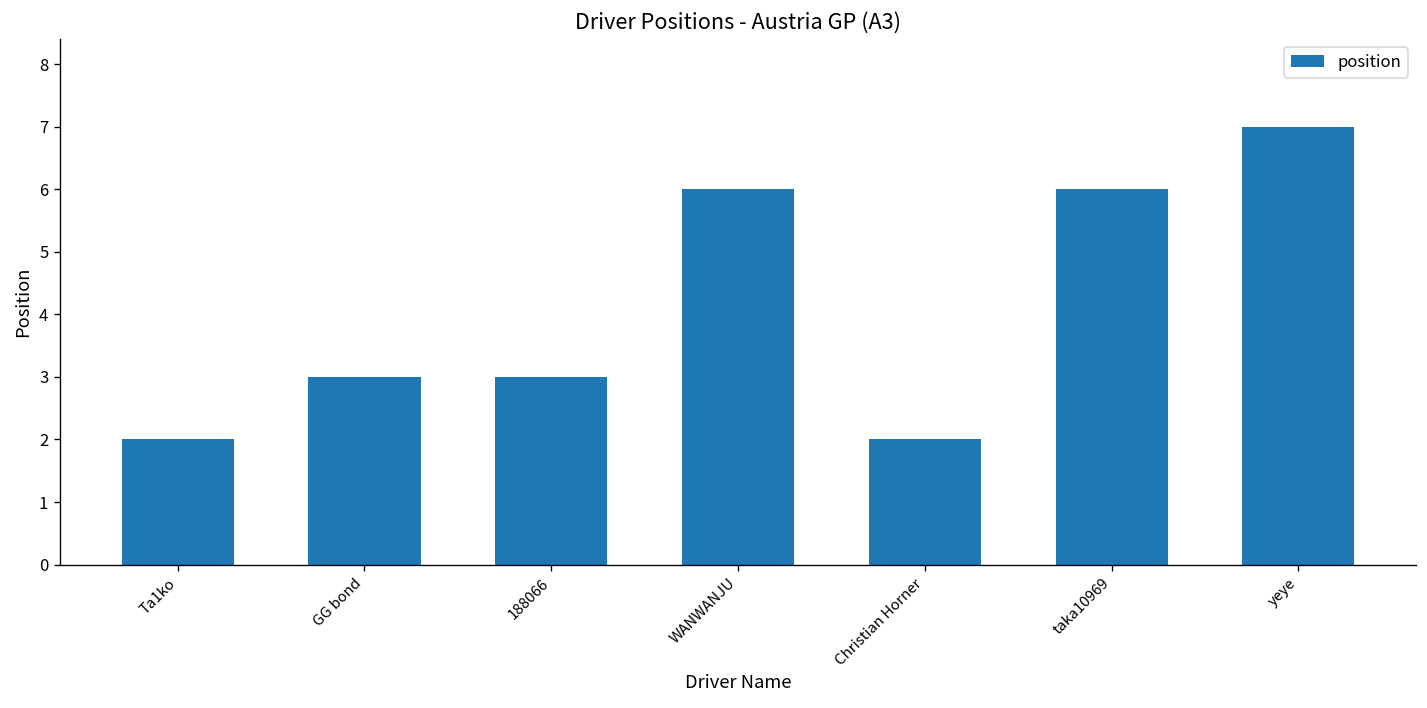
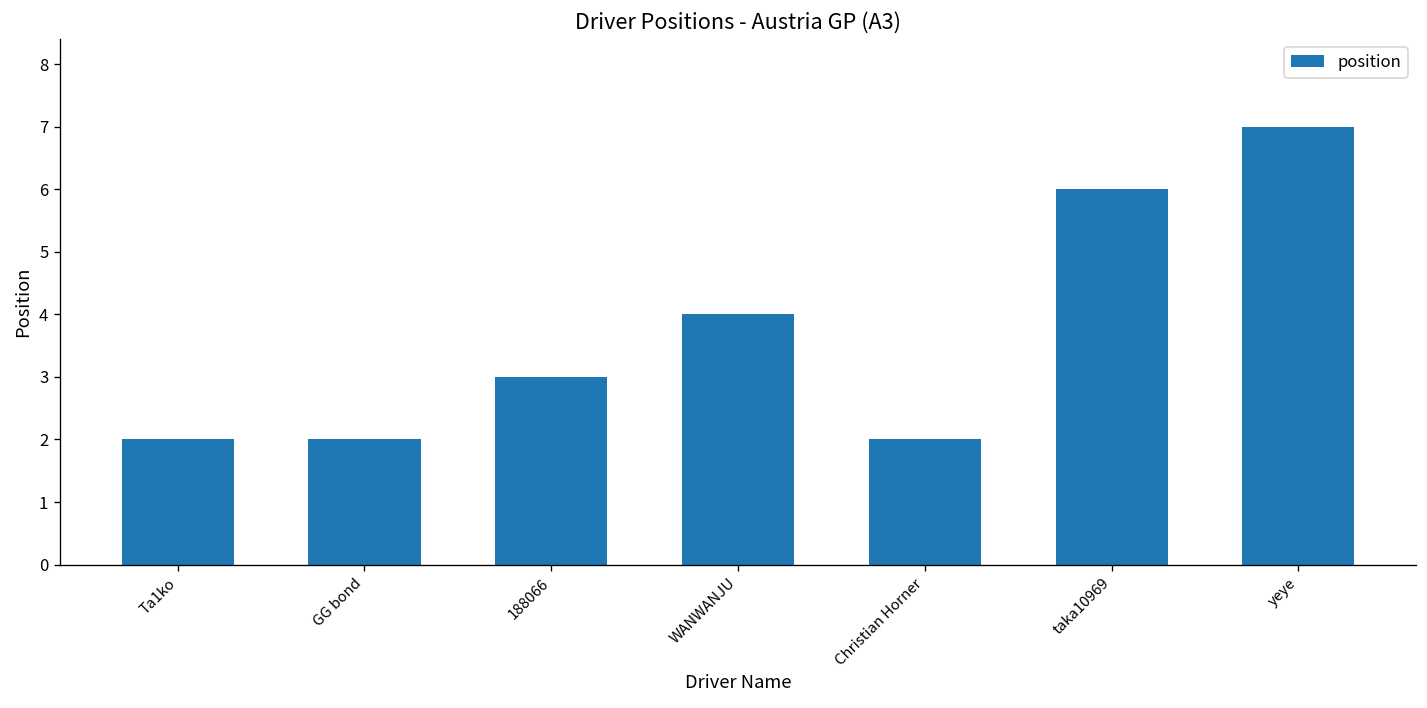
GG bond: 3 -> 2
WANWANJU: 6 -> 4
